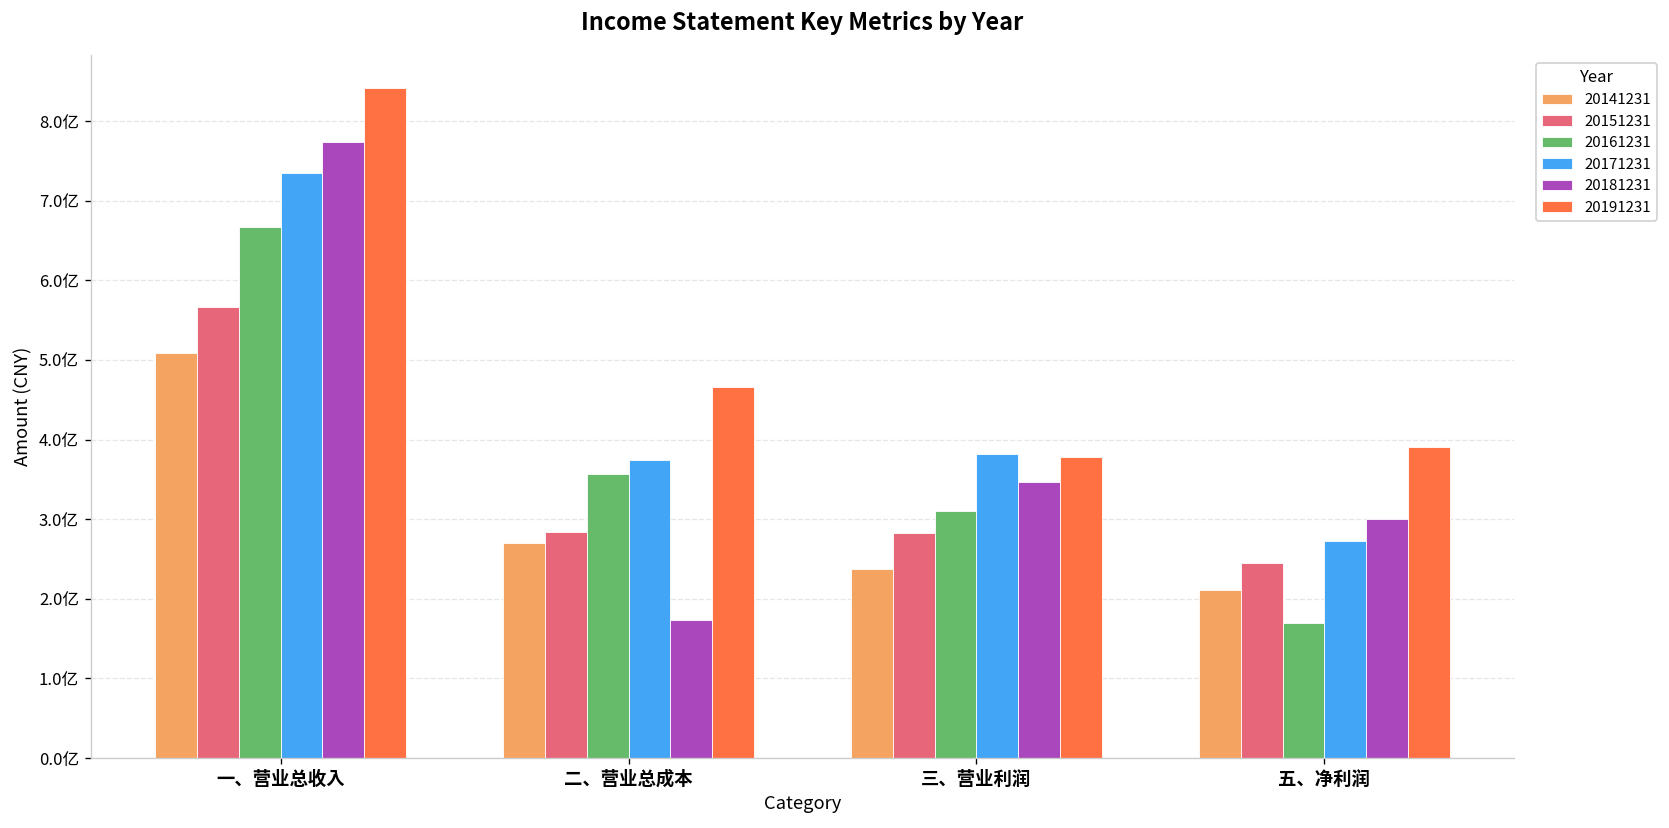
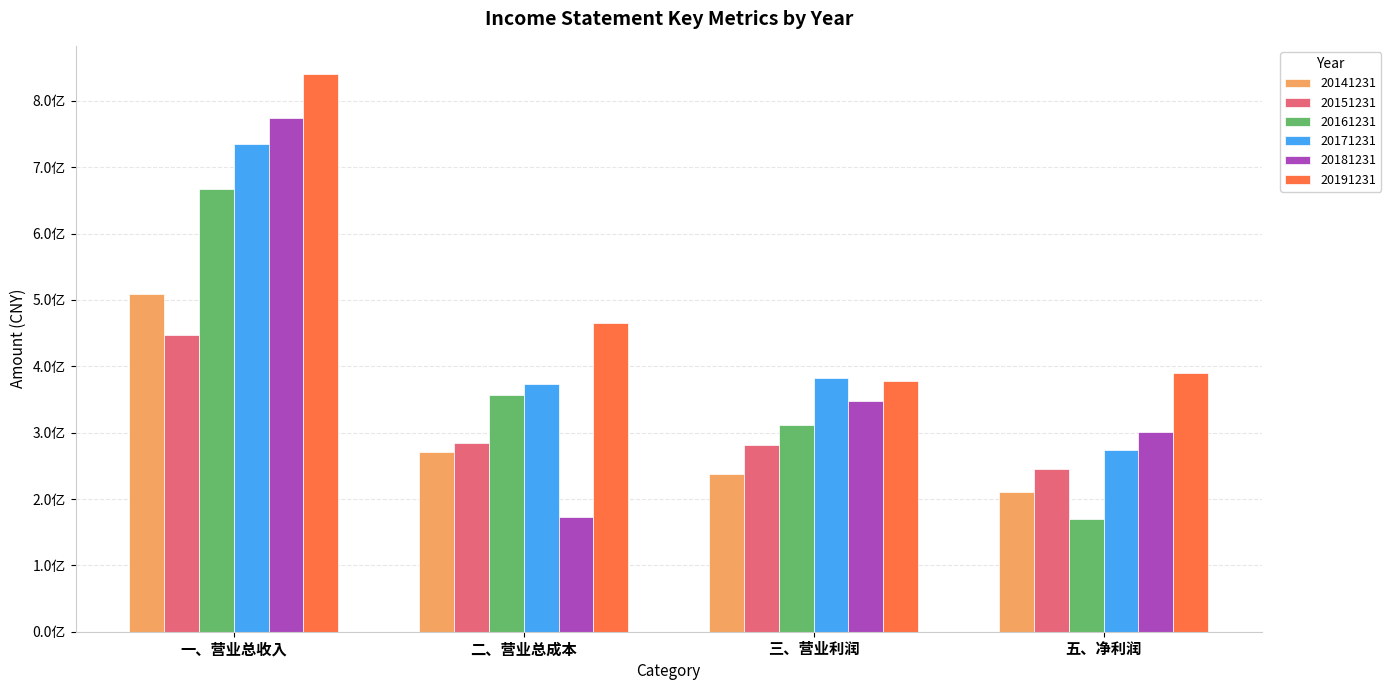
20151231, 一、营业总收入: 5.7亿 -> 4.5亿
